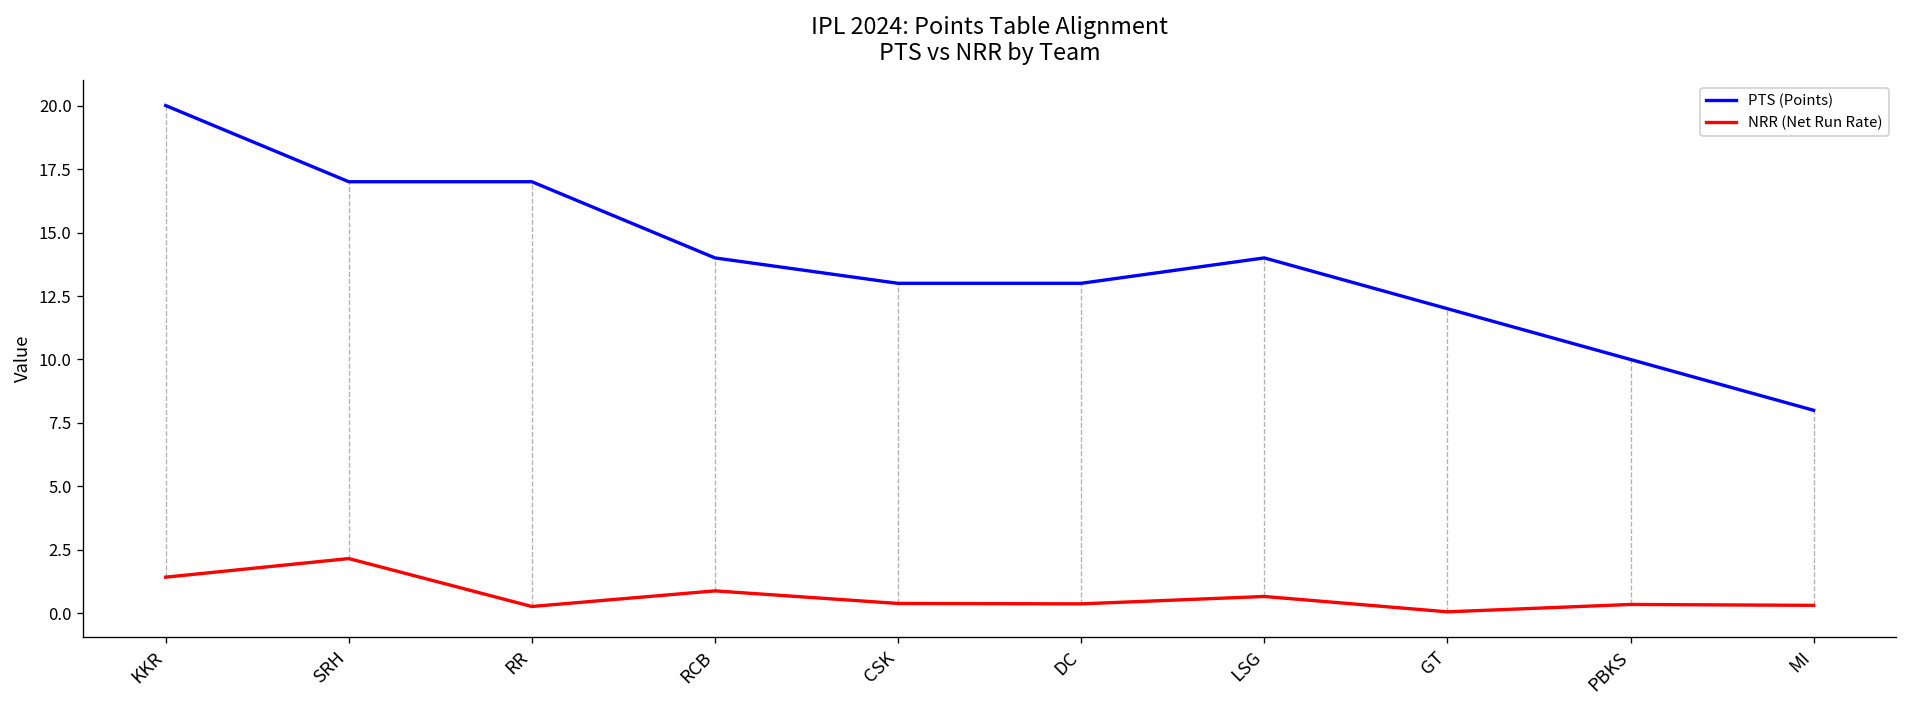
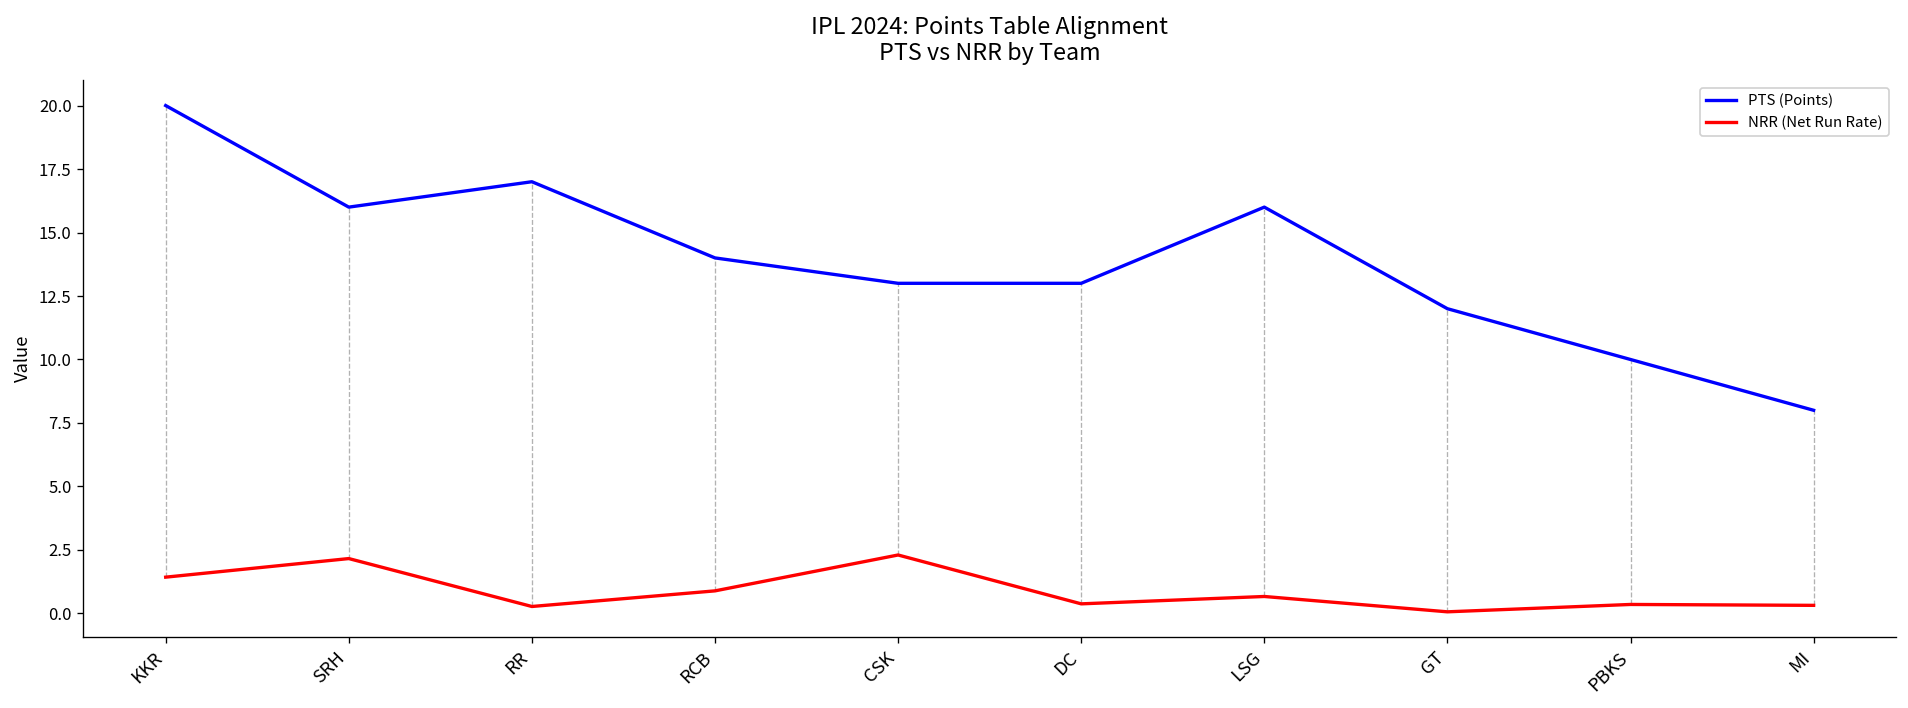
PTS (Points), SRH: 17 -> 16
NRR (Net Run Rate), CSK: 0.4 -> 2.3
PTS (Points), LSG: 14 -> 16
